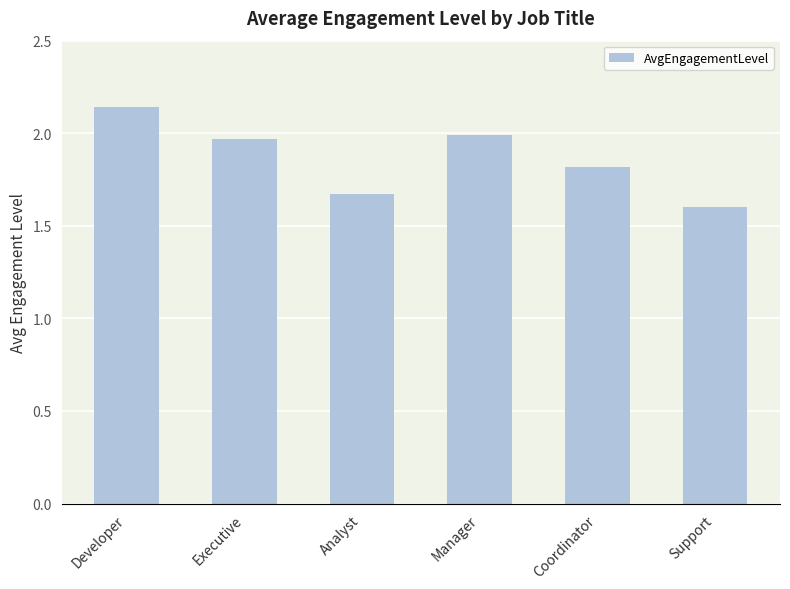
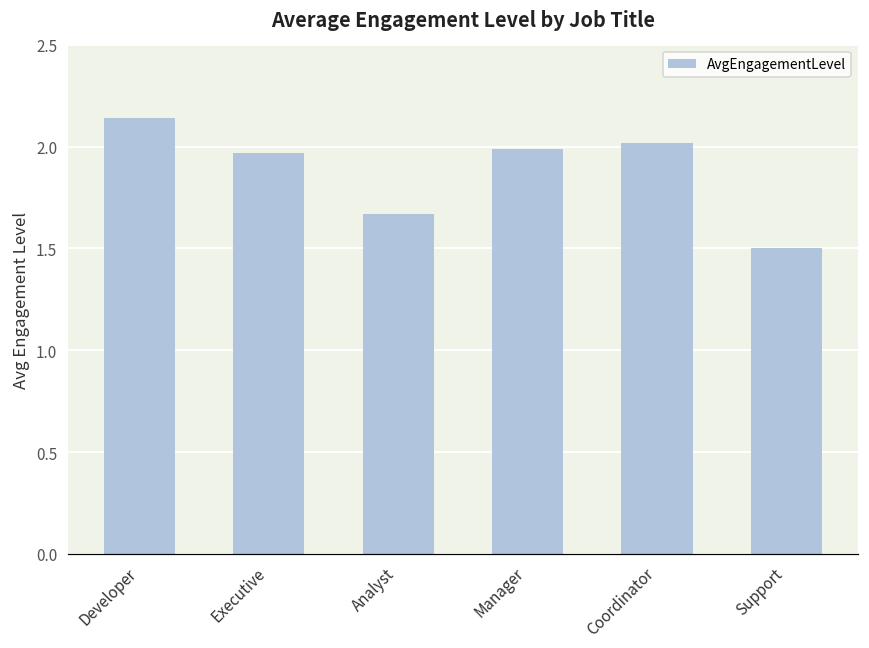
Coordinator: 1.82 -> 2.02
Support: 1.6 -> 1.5
